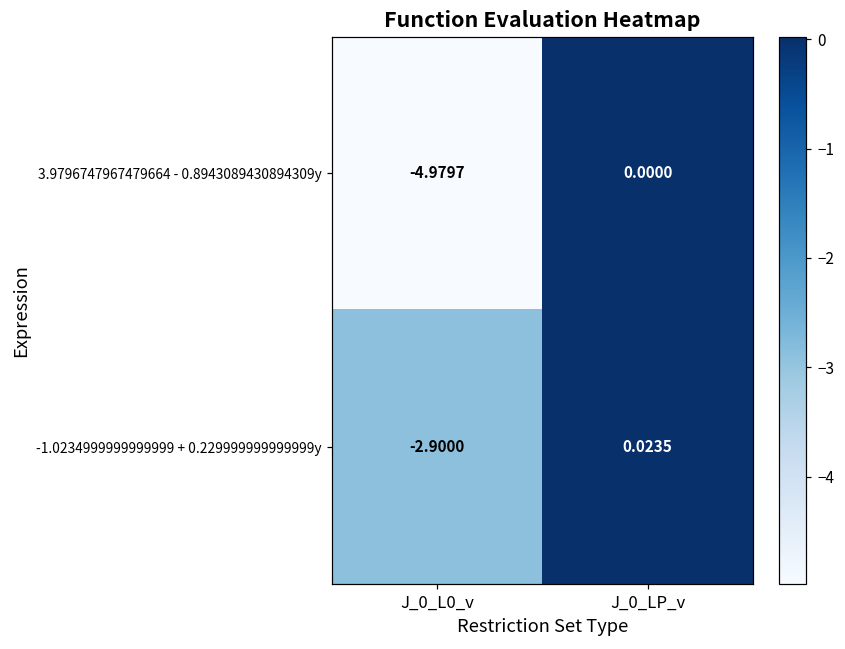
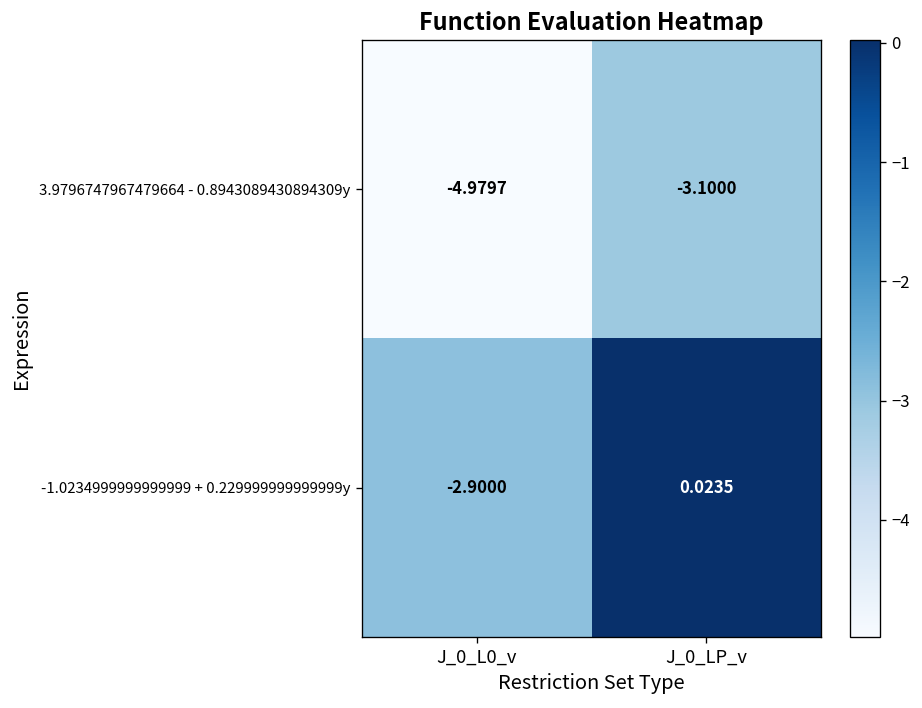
3.9796747967479664 - 0.8943089430894309y, J_0_LP_v: 0.0000 -> -3.1000
